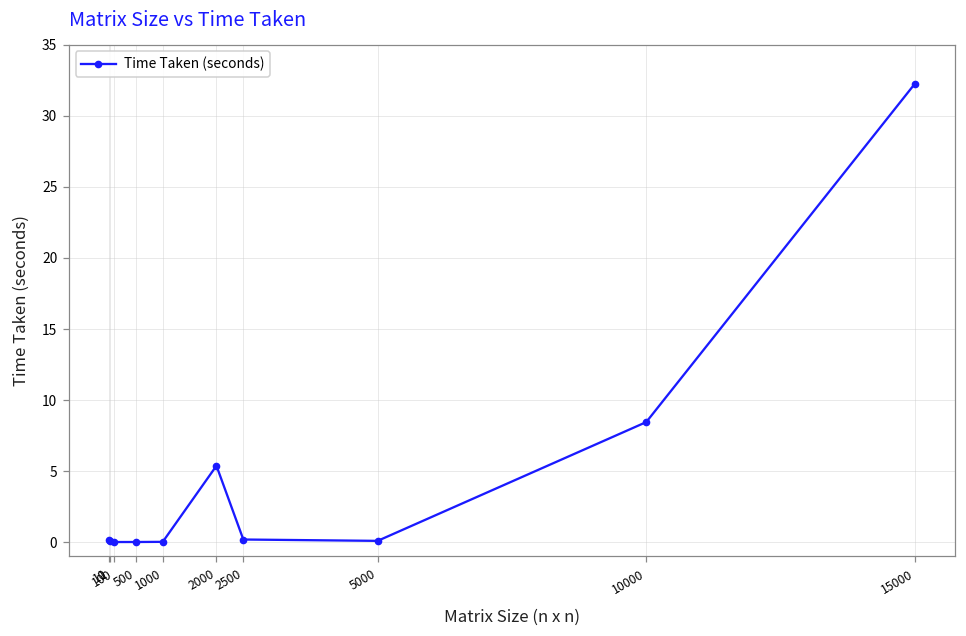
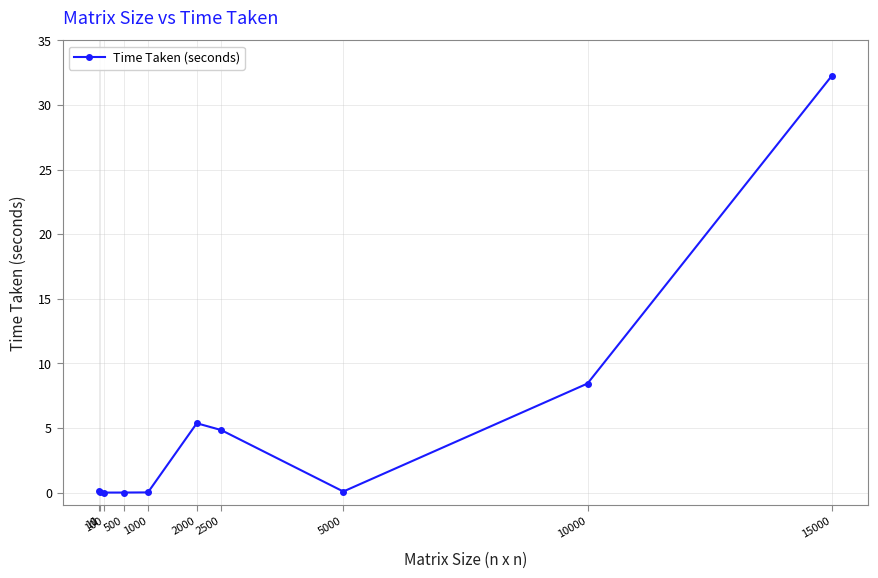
2500: 0.2 -> 4.8
